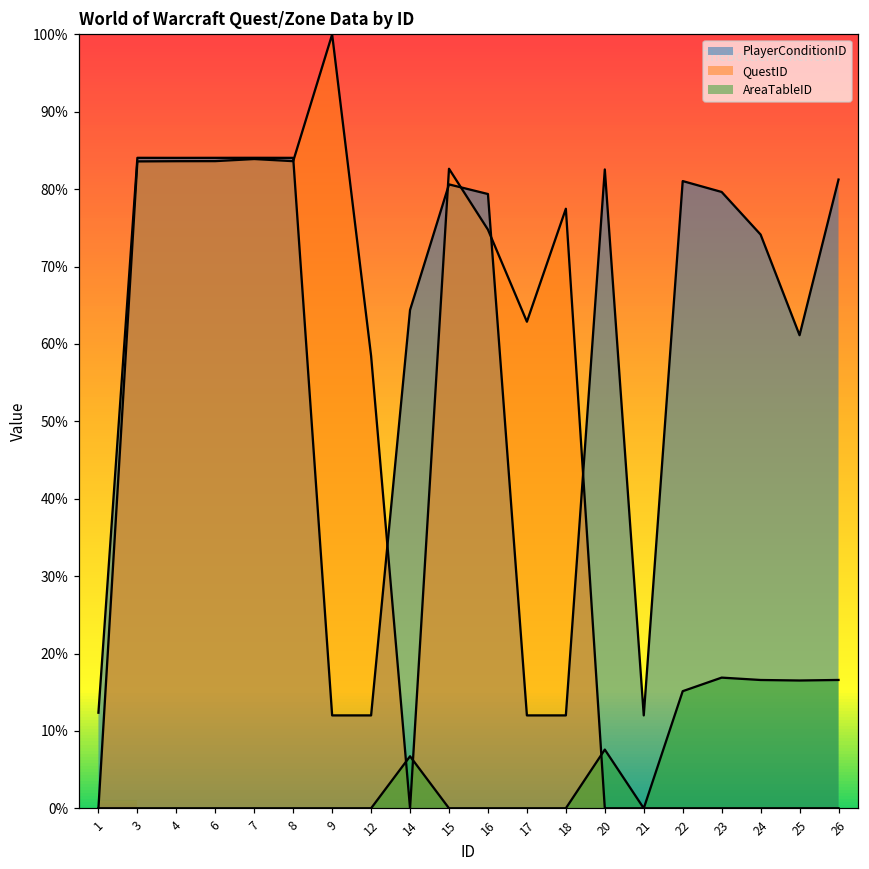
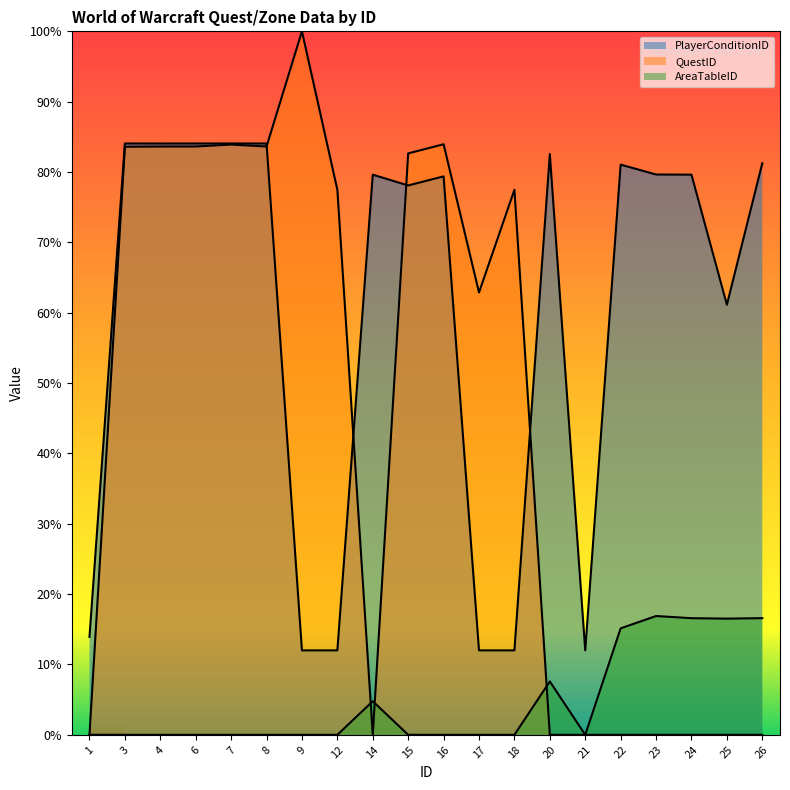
PlayerConditionID, 1: 12% -> 14%
QuestID, 12: 58% -> 77%
PlayerConditionID, 14: 64% -> 80%
AreaTableID, 14: 7% -> 5%
PlayerConditionID, 15: 81% -> 78%
QuestID, 16: 75% -> 84%
PlayerConditionID, 24: 74% -> 80%
